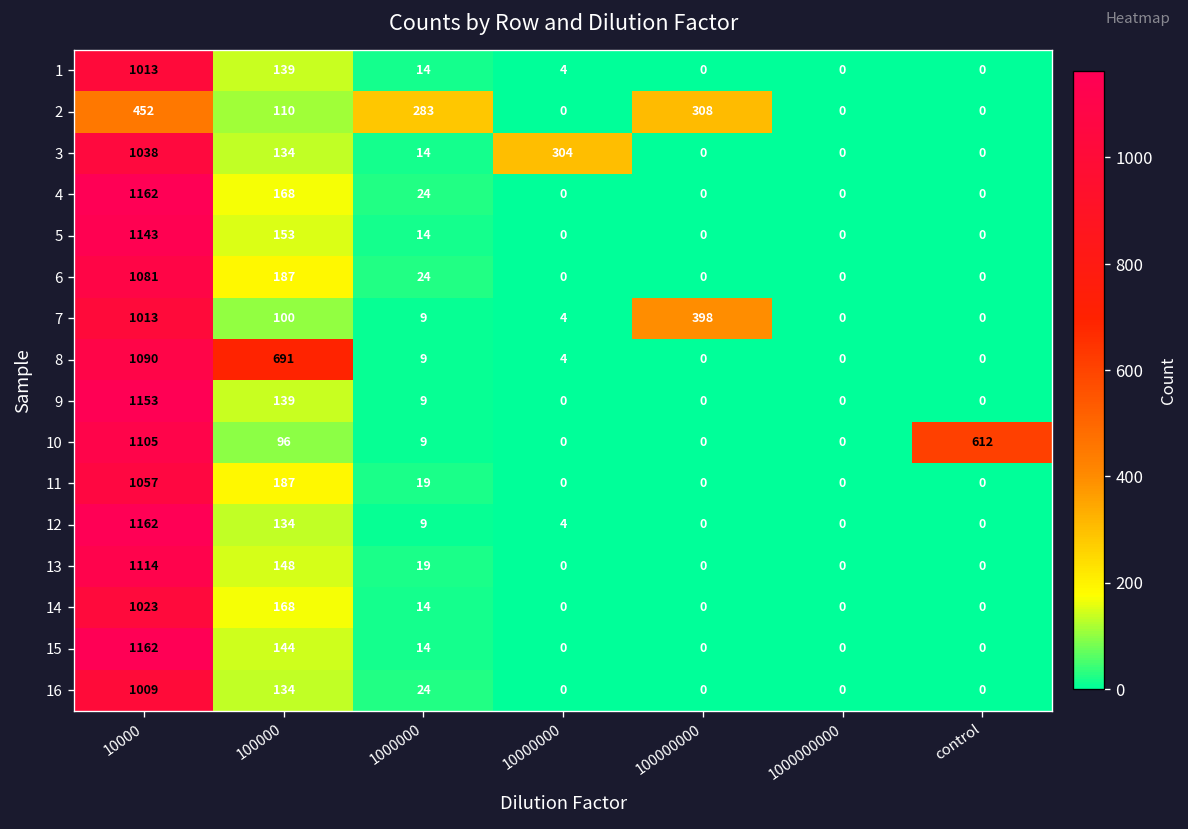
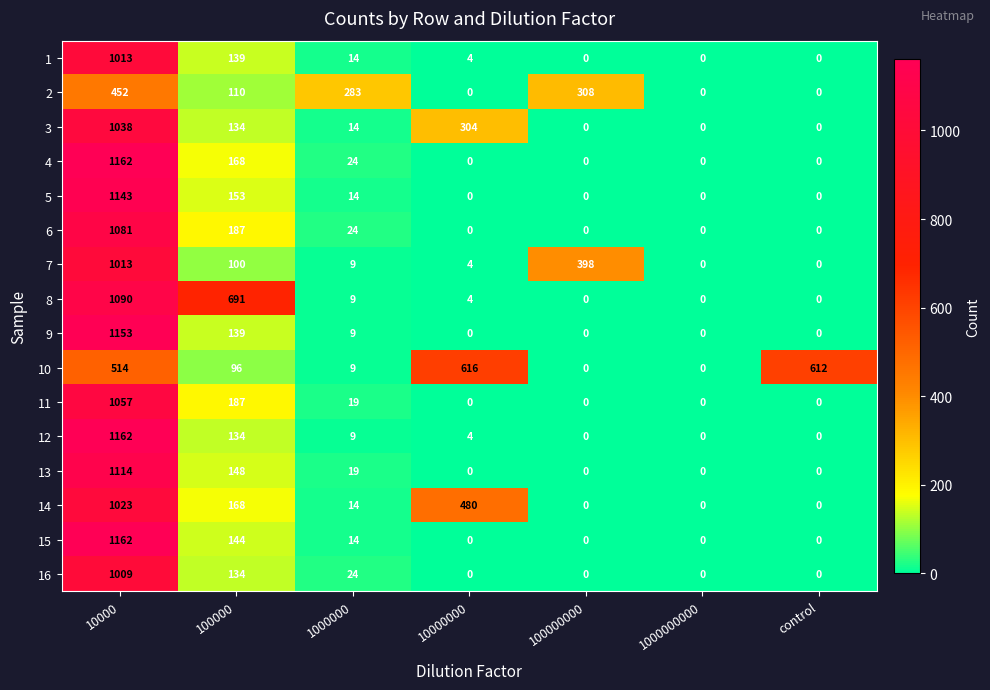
10, 10000: 1105 -> 514
10, 10000000: 0 -> 616
14, 10000000: 0 -> 480
